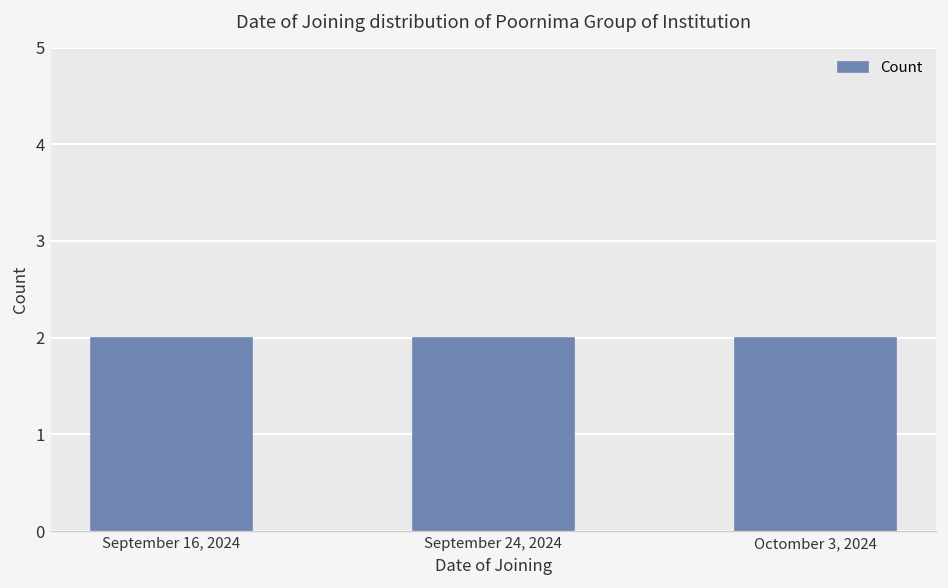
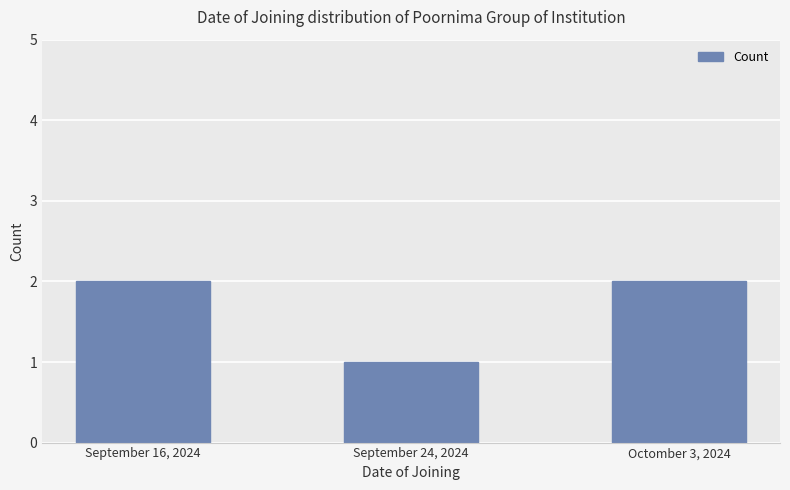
September 24, 2024: 2 -> 1
